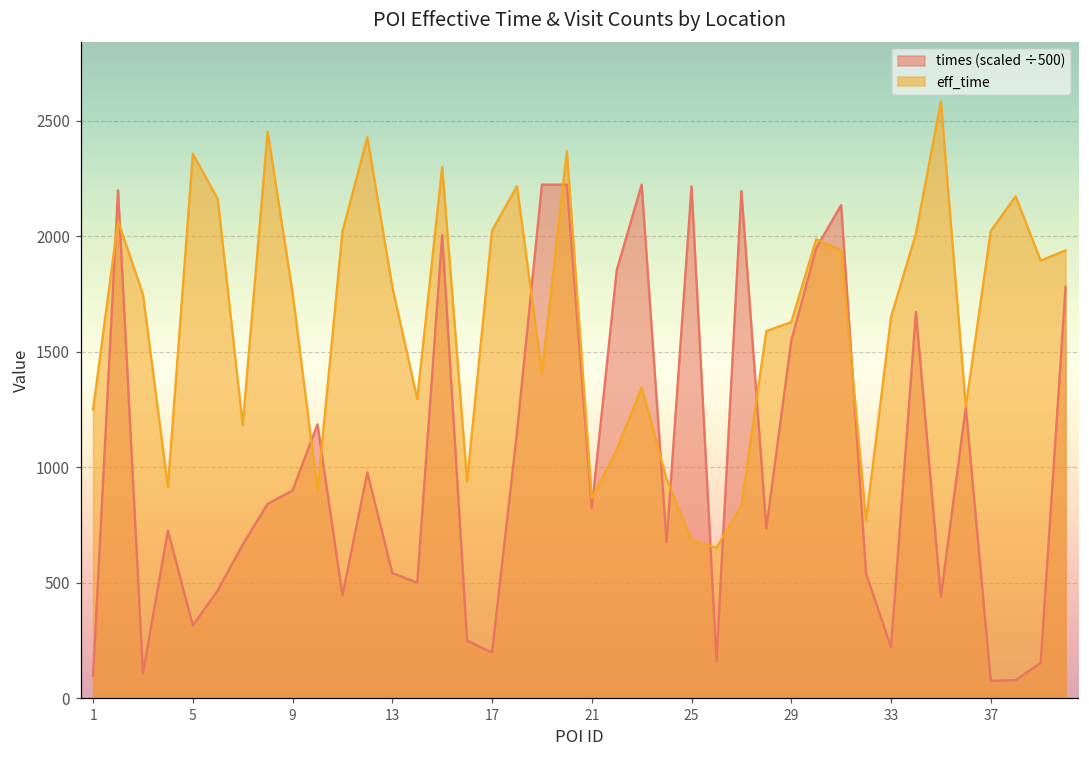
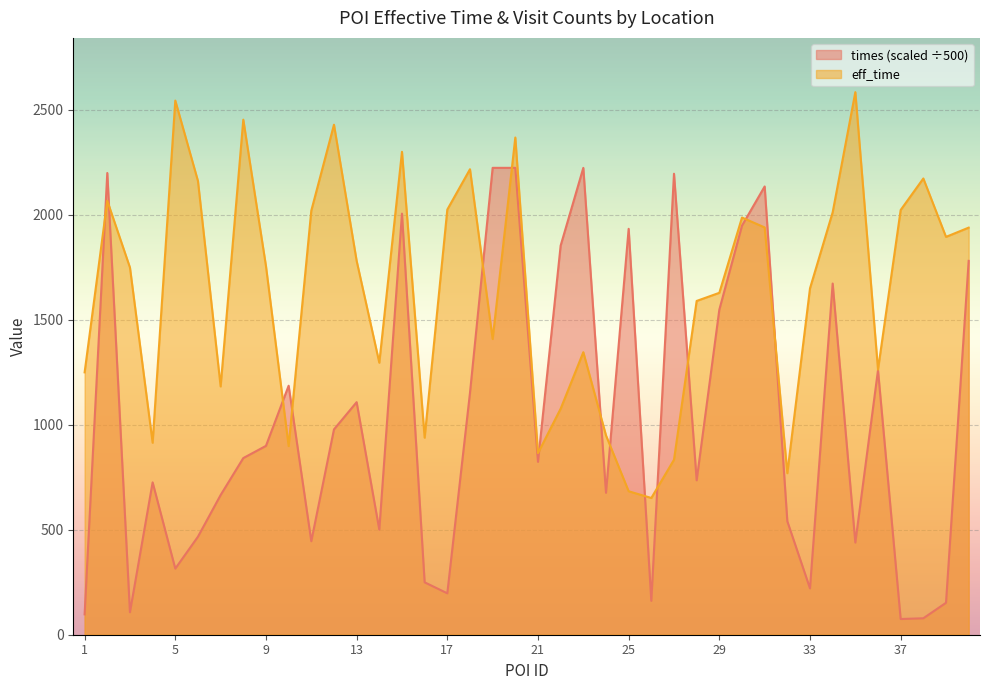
eff_time, 5: 2360 -> 2540
times (scaled ÷500), 13: 540 -> 1110
times (scaled ÷500), 25: 2210 -> 1930
